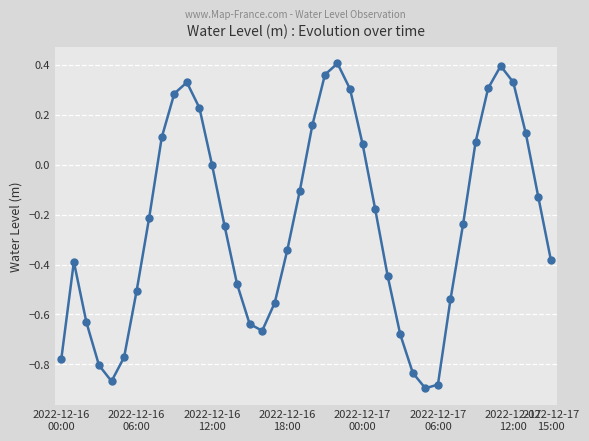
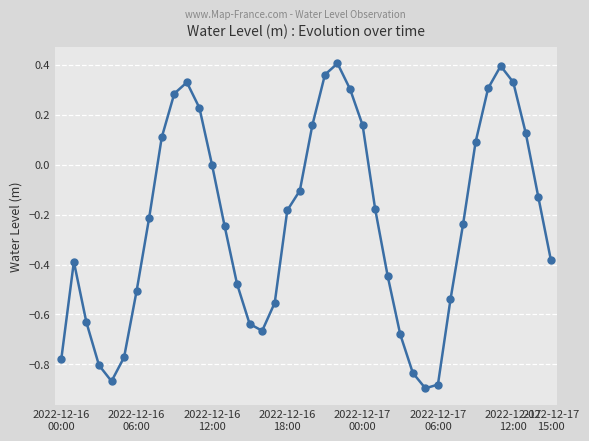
2022-12-16 18:00: -0.34 -> -0.18
2022-12-17 00:00: 0.08 -> 0.16
